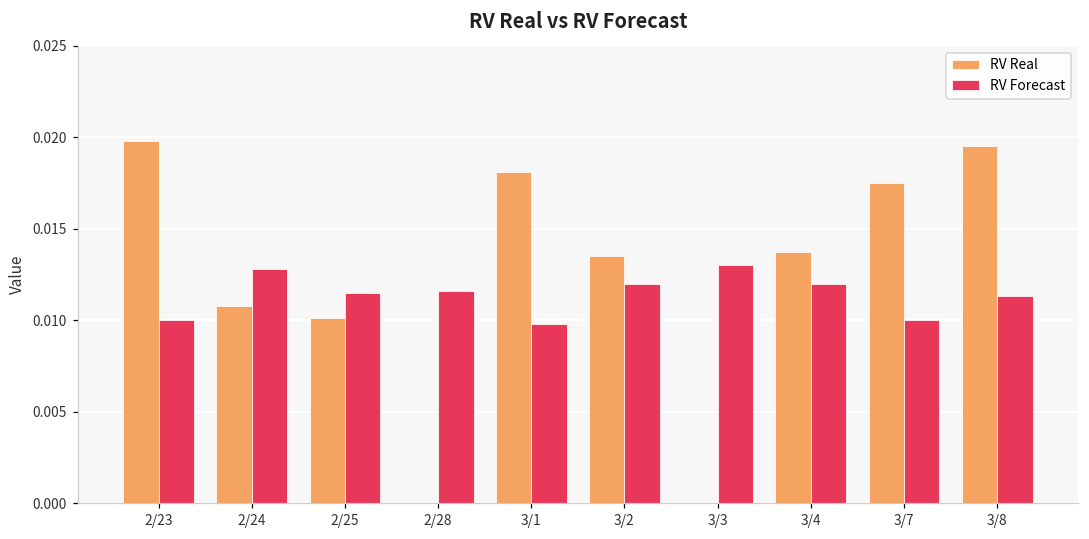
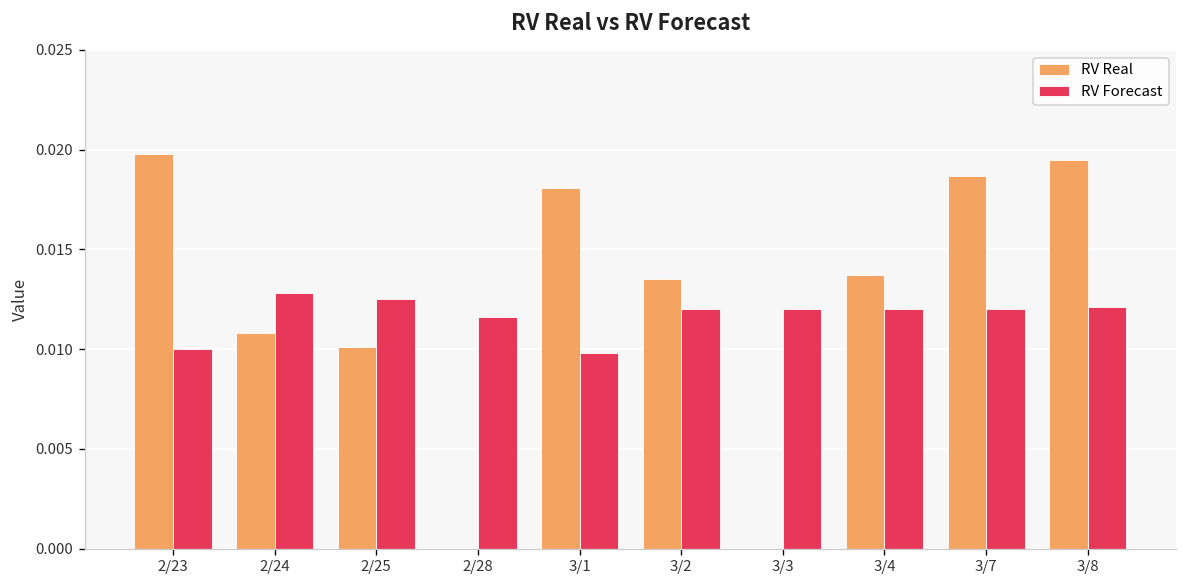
RV Forecast, 2/25: 0.0115 -> 0.0125
RV Forecast, 3/3: 0.013 -> 0.012
RV Real, 3/7: 0.0175 -> 0.0187
RV Forecast, 3/7: 0.010 -> 0.012
RV Forecast, 3/8: 0.0113 -> 0.0121
